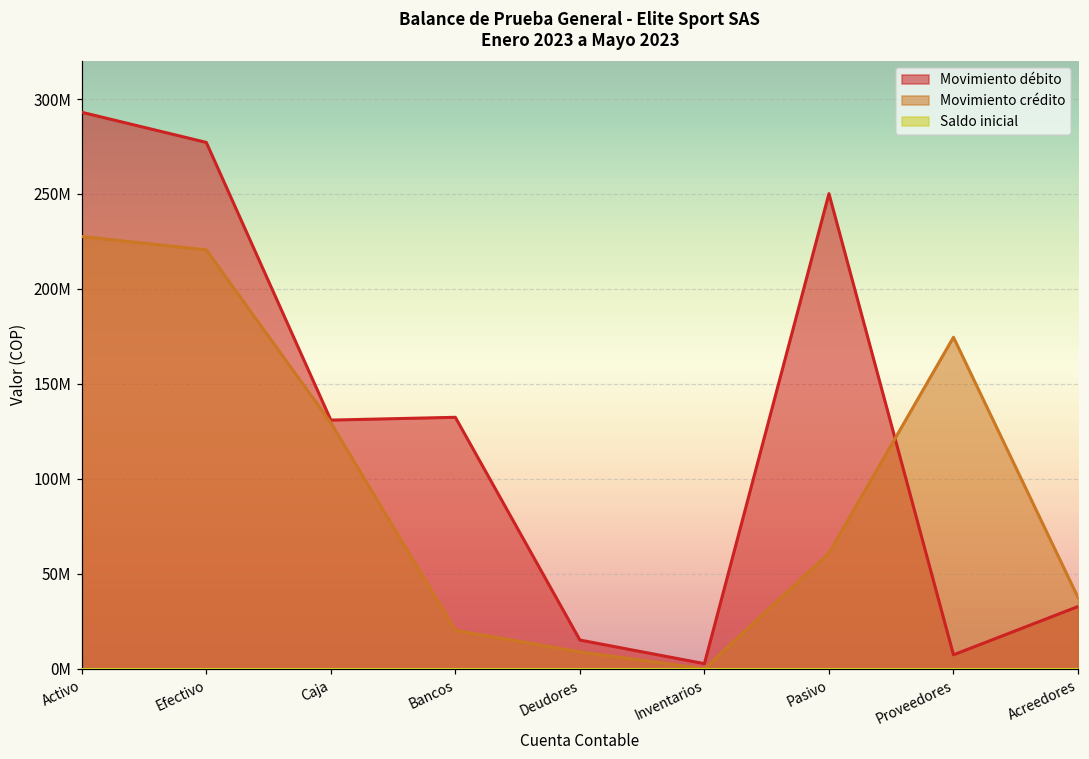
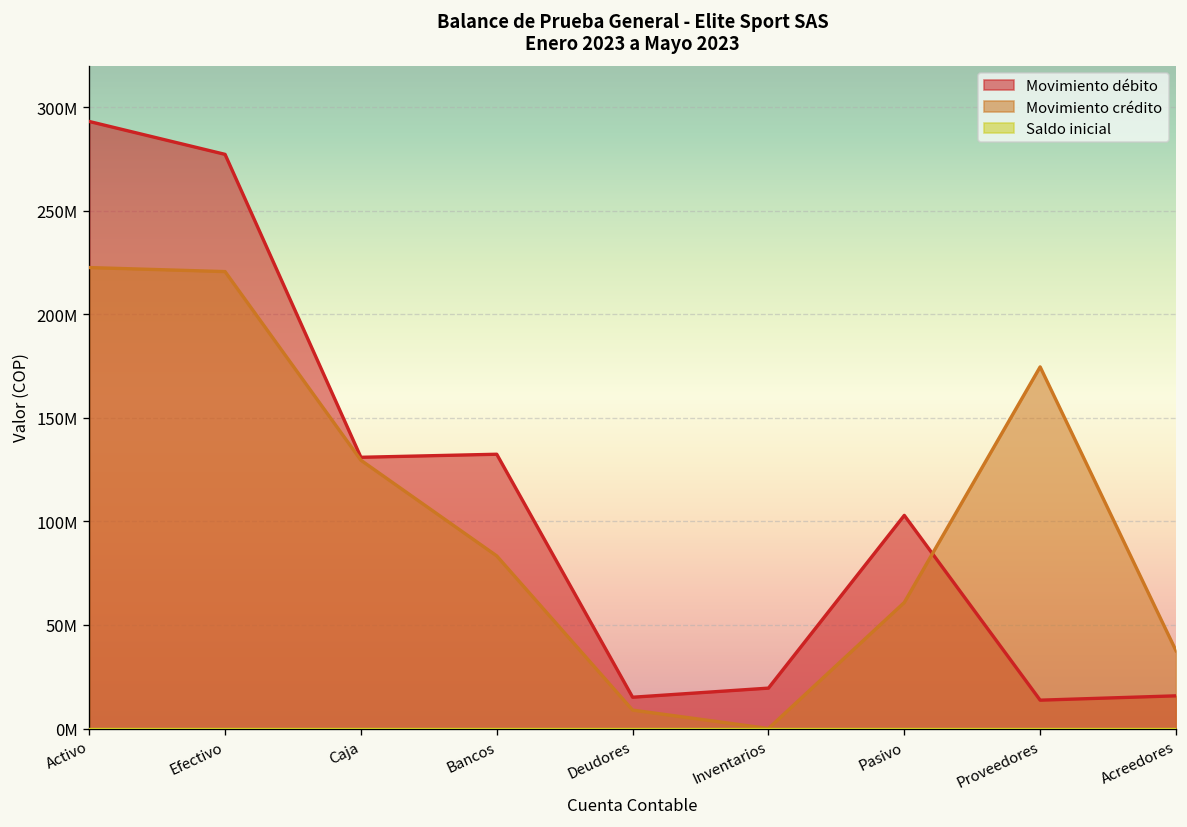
Movimiento crédito, Activo: 228000000 -> 223000000
Movimiento crédito, Bancos: 20000000 -> 83000000
Movimiento débito, Inventarios: 3000000 -> 20000000
Movimiento débito, Pasivo: 250000000 -> 103000000
Movimiento débito, Proveedores: 7000000 -> 14000000
Movimiento débito, Acreedores: 33000000 -> 16000000
